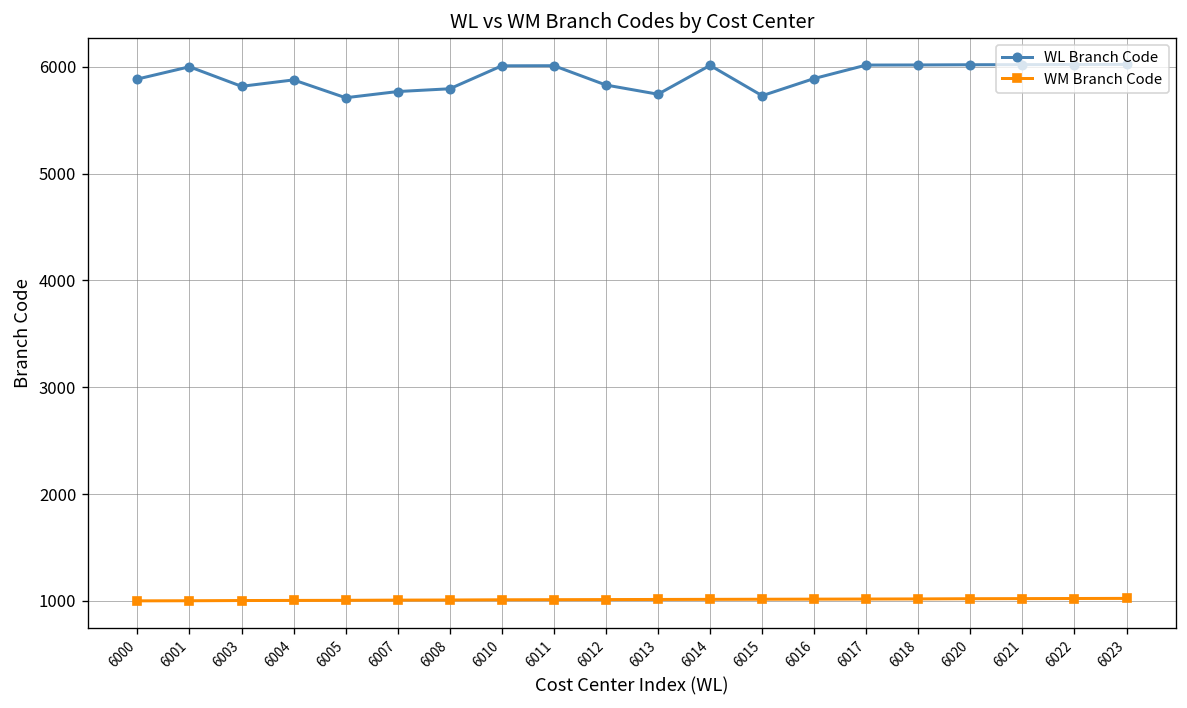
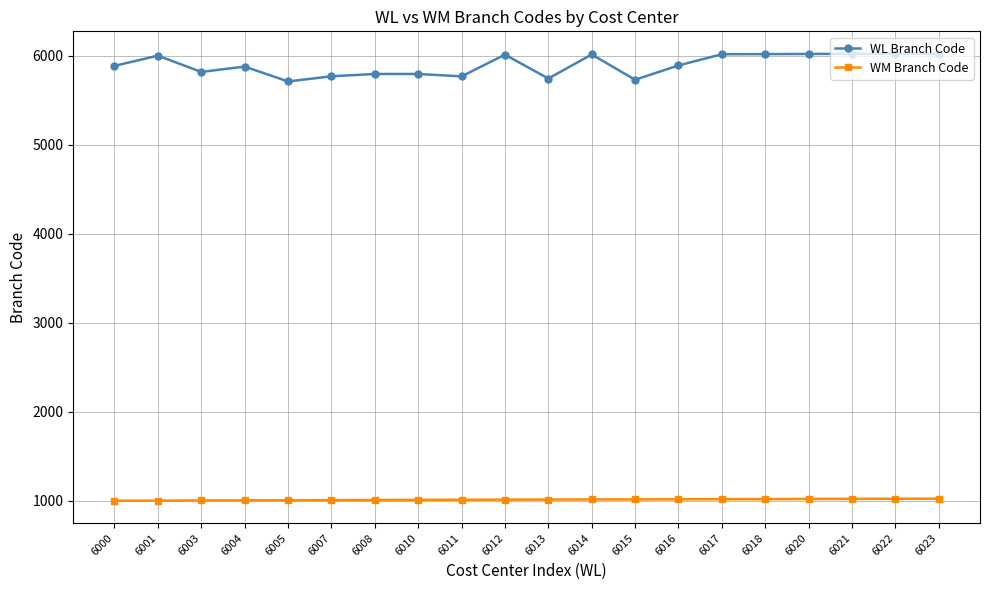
WL Branch Code, 6010: 6000 -> 5800
WL Branch Code, 6011: 6000 -> 5800
WL Branch Code, 6012: 5800 -> 6000
